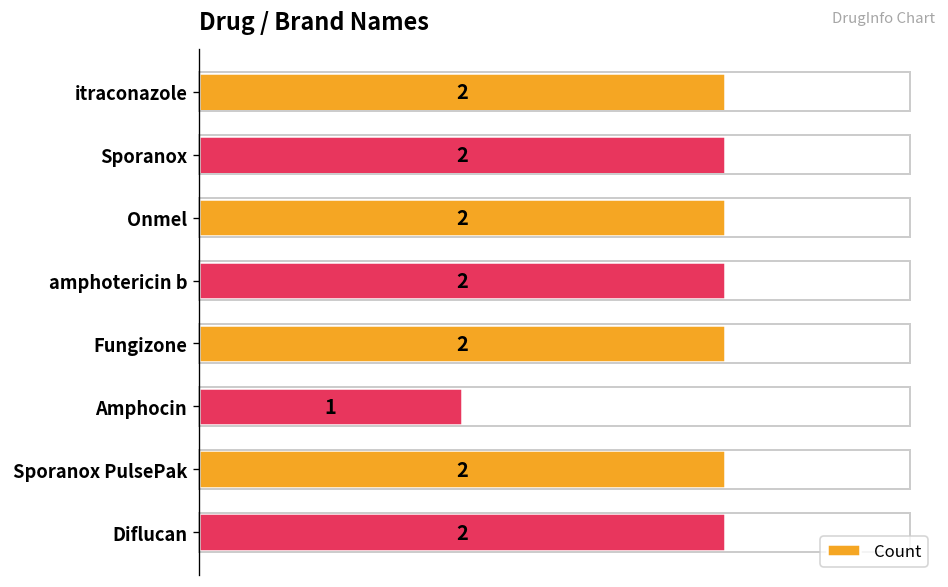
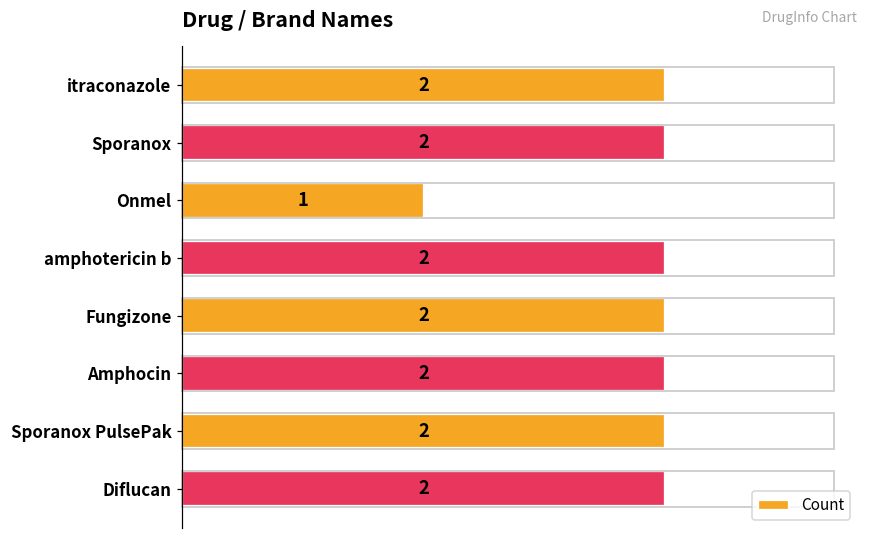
Onmel: 2 -> 1
Amphocin: 1 -> 2
